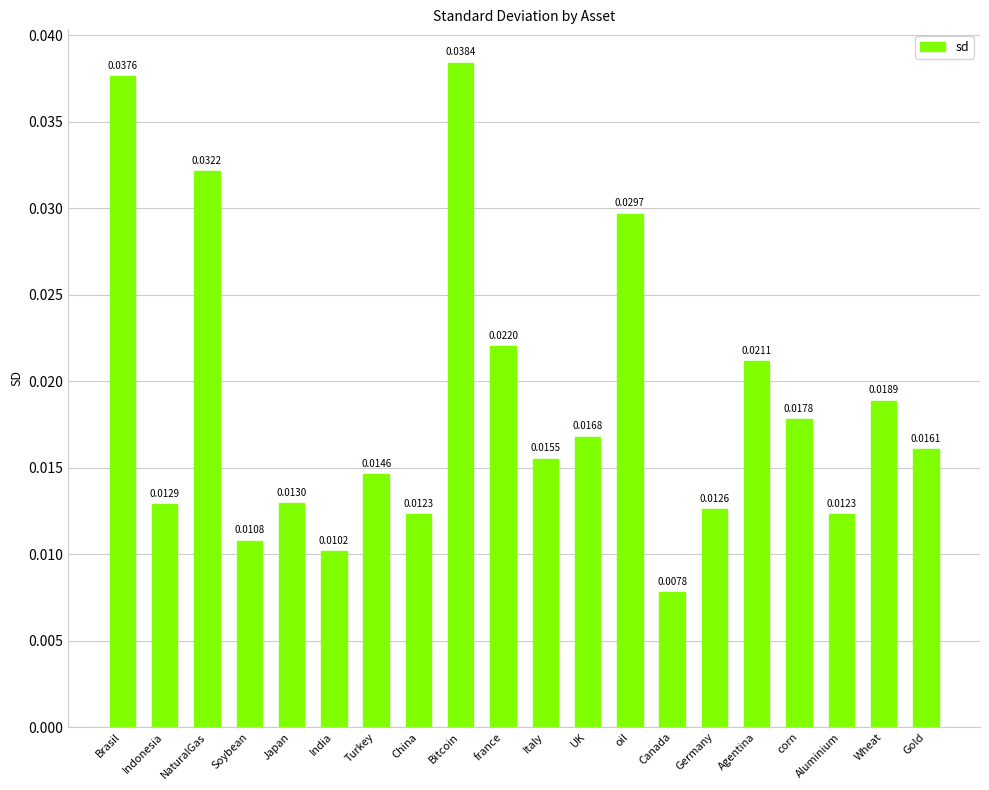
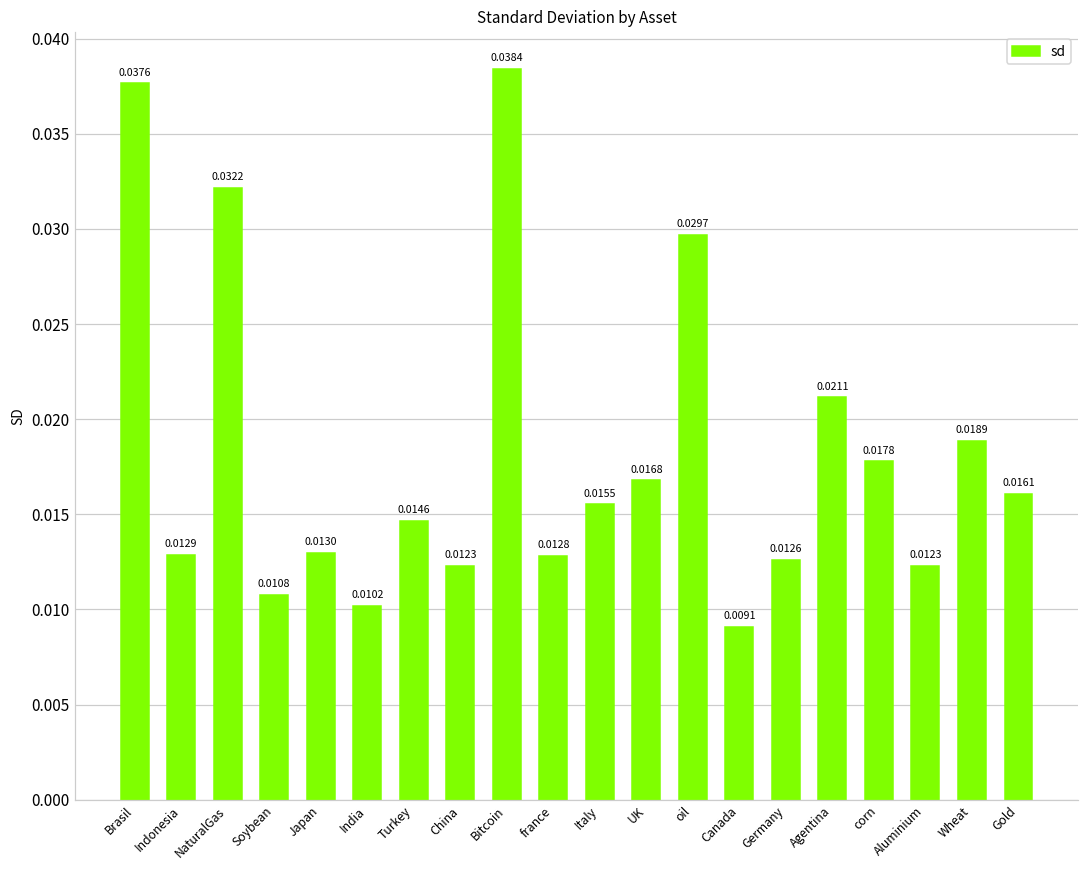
france: 0.0220 -> 0.0128
Canada: 0.0078 -> 0.0091
